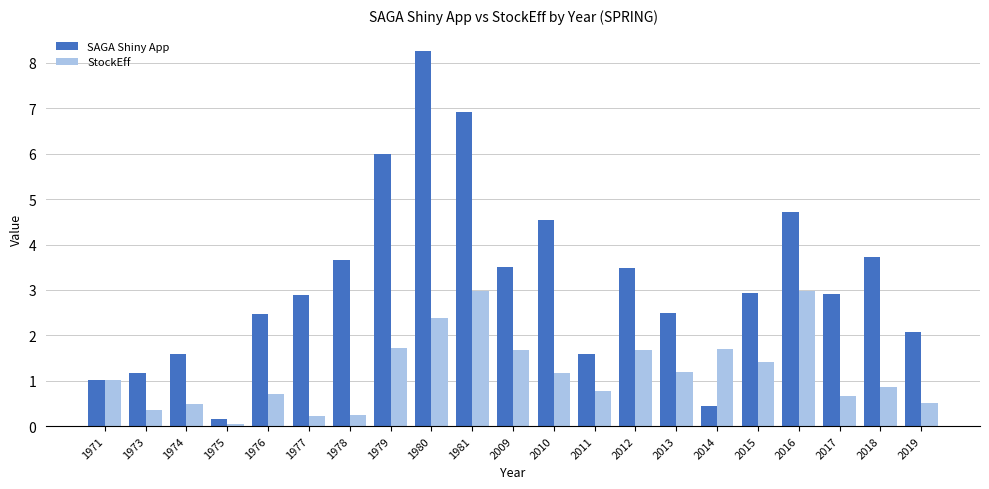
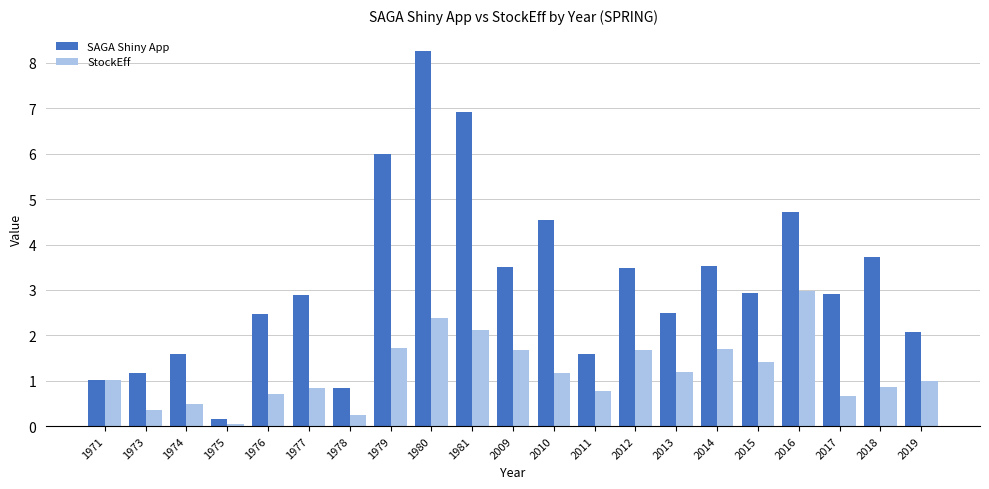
StockEff, 1977: 0.2 -> 0.8
SAGA Shiny App, 1978: 3.7 -> 0.8
StockEff, 1981: 3.0 -> 2.1
SAGA Shiny App, 2014: 0.5 -> 3.5
StockEff, 2019: 0.5 -> 1.0
